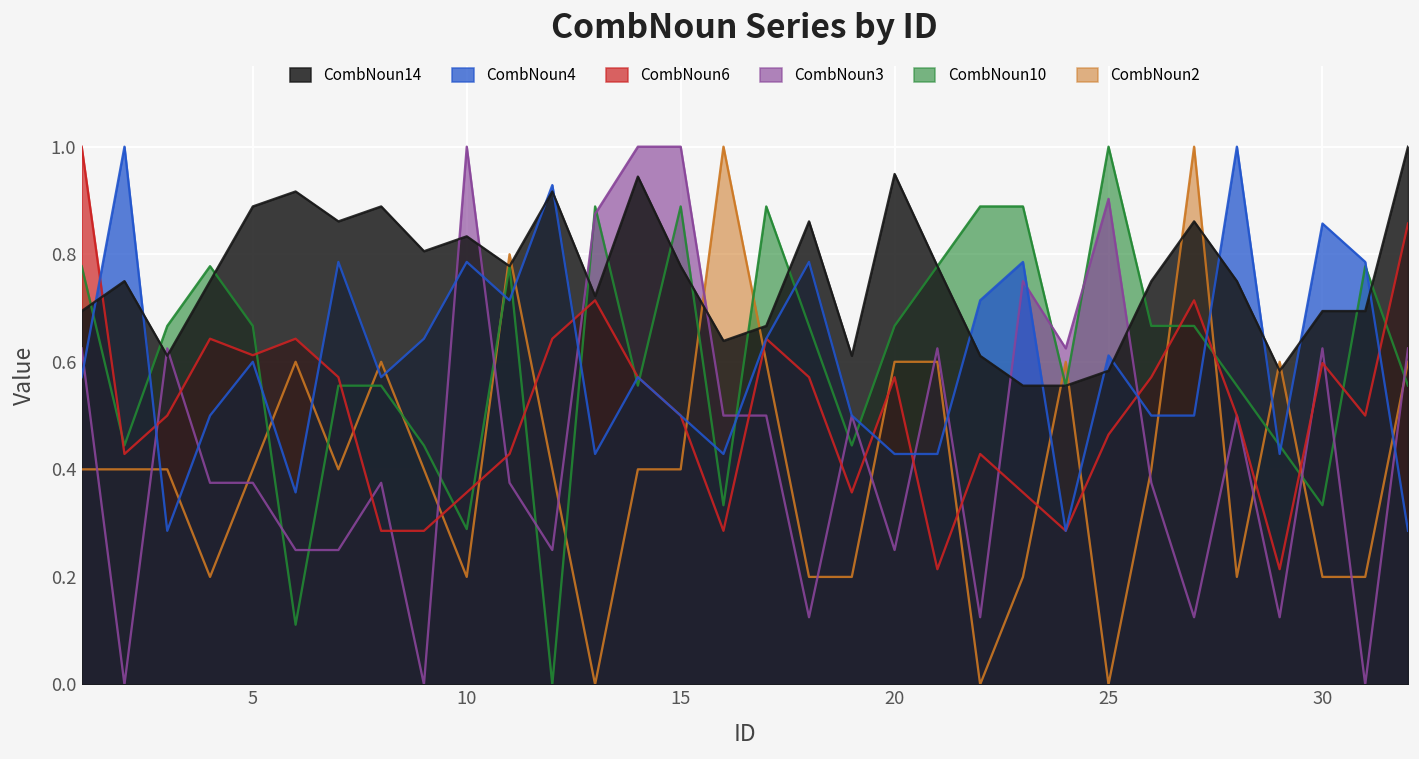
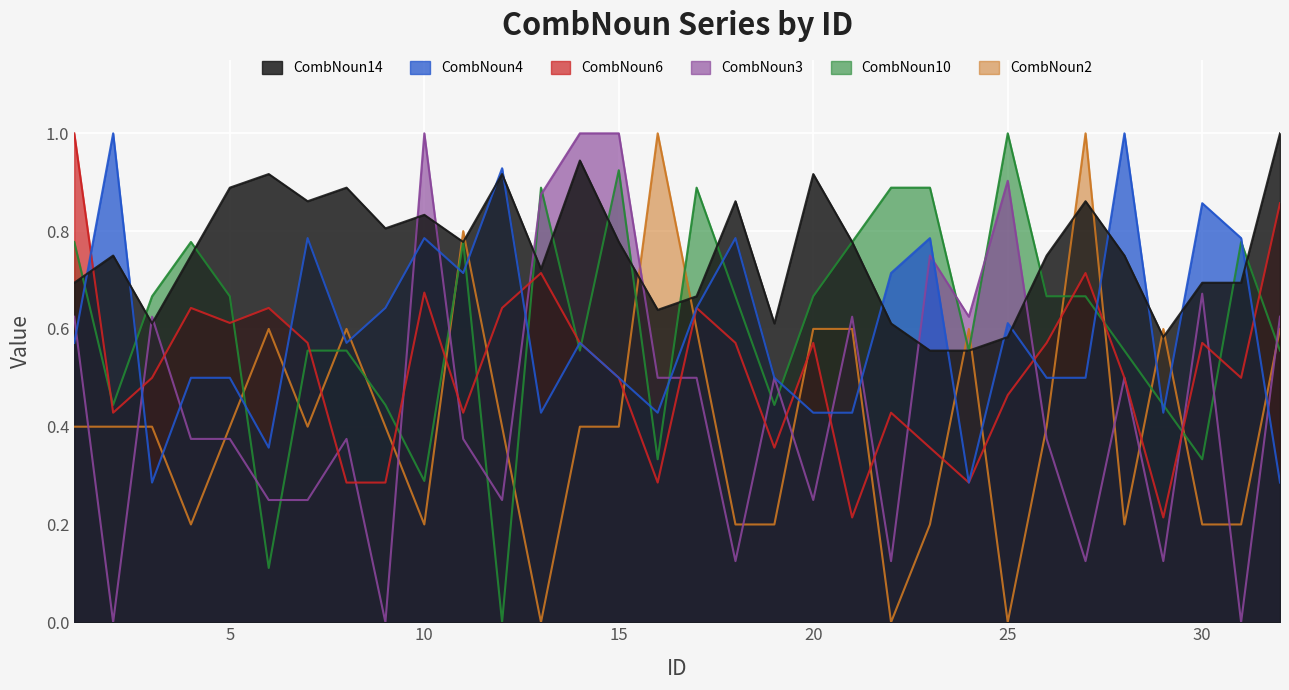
CombNoun4, 5: 0.6 -> 0.5
CombNoun6, 10: 0.36 -> 0.67
CombNoun10, 15: 0.89 -> 0.92
CombNoun14, 20: 0.95 -> 0.92
CombNoun3, 30: 0.63 -> 0.67
CombNoun6, 30: 0.60 -> 0.57
